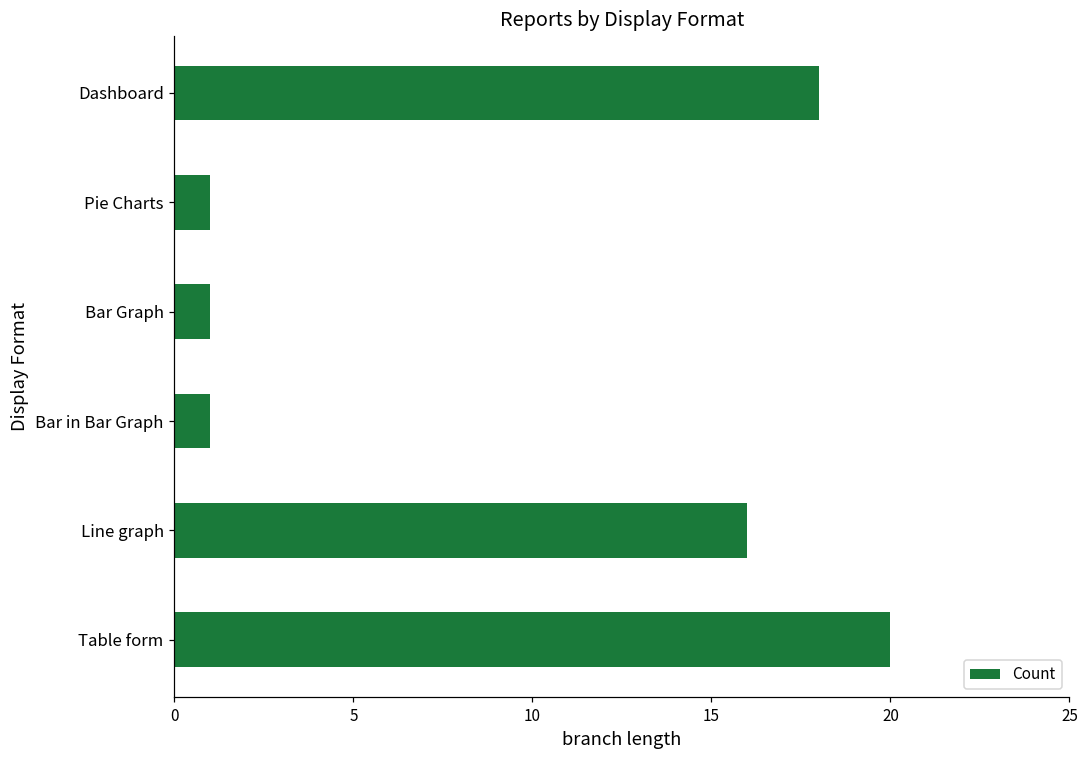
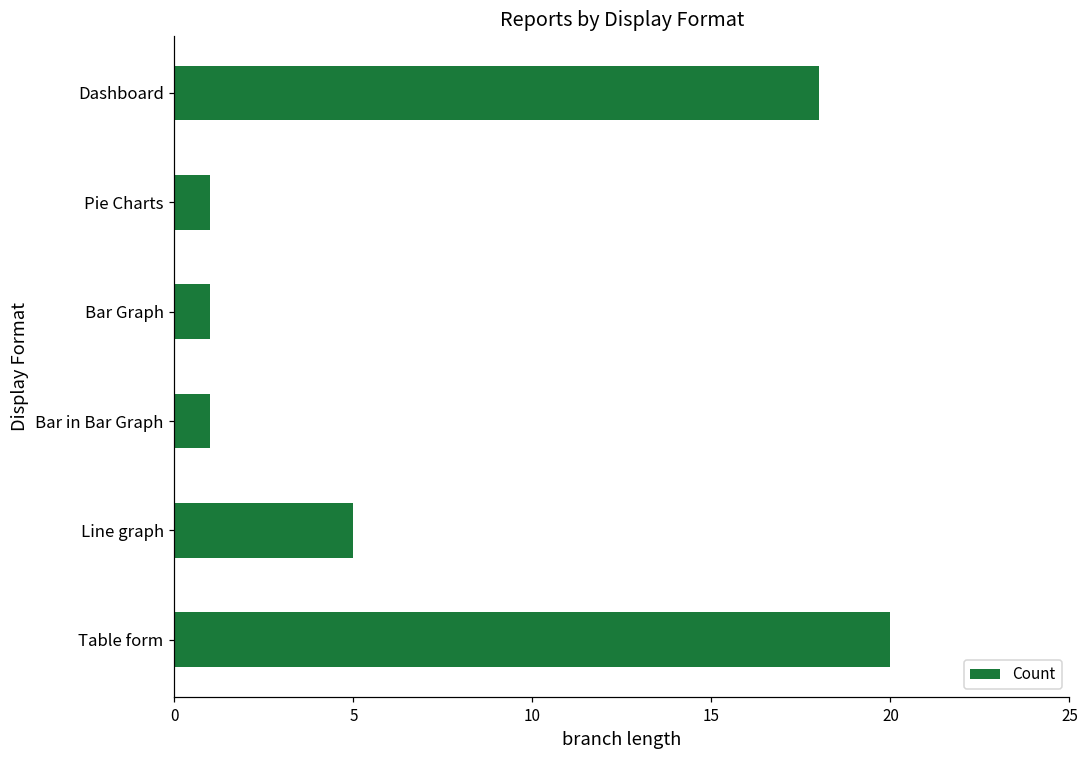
Line graph: 16 -> 5
